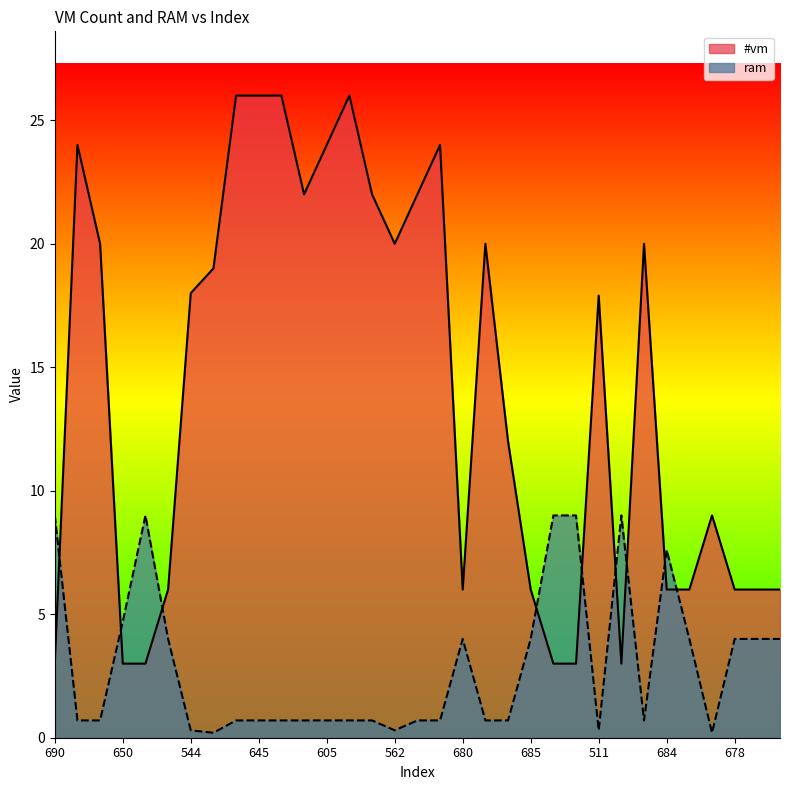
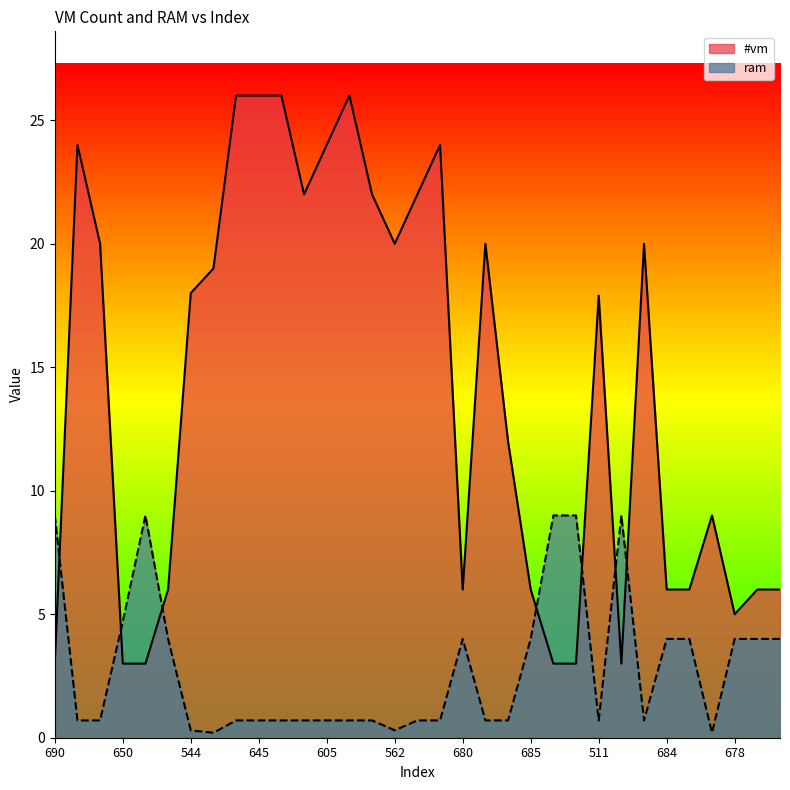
ram, 511: 0.3 -> 0.7
ram, 684: 7.6 -> 4.0
#vm, 678: 6 -> 5
